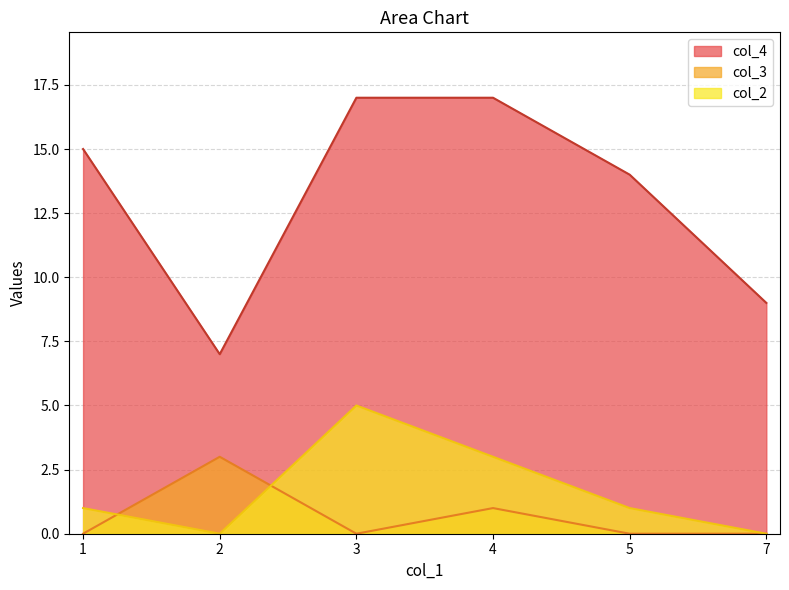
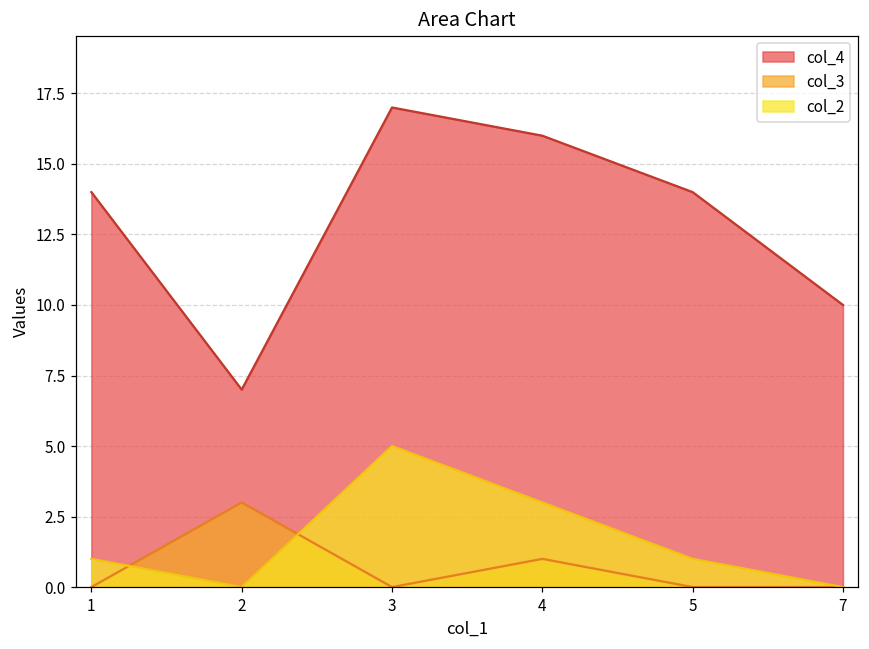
col_4, 1: 15 -> 14
col_4, 4: 17 -> 16
col_4, 7: 9 -> 10
